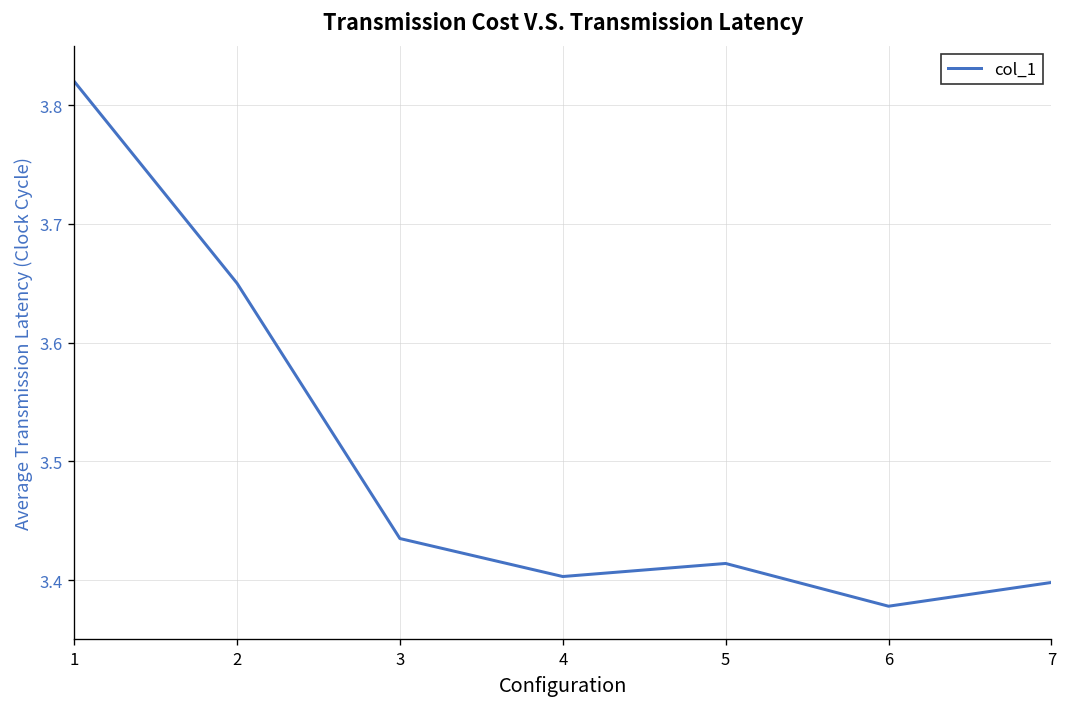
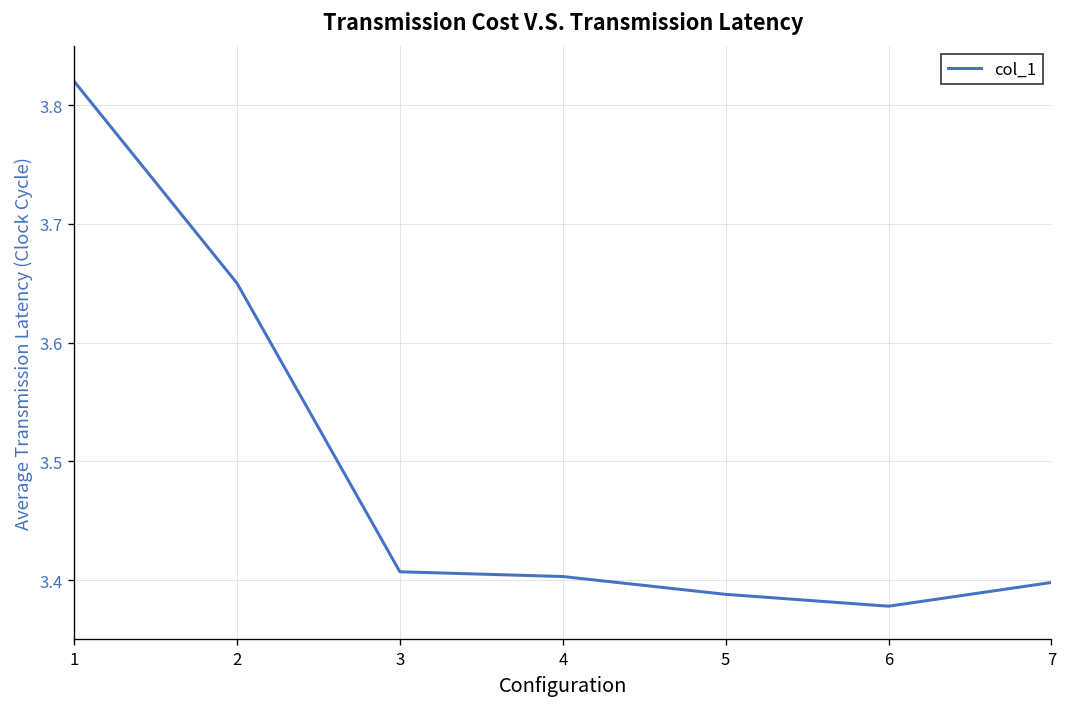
3: 3.44 -> 3.41
5: 3.41 -> 3.39
